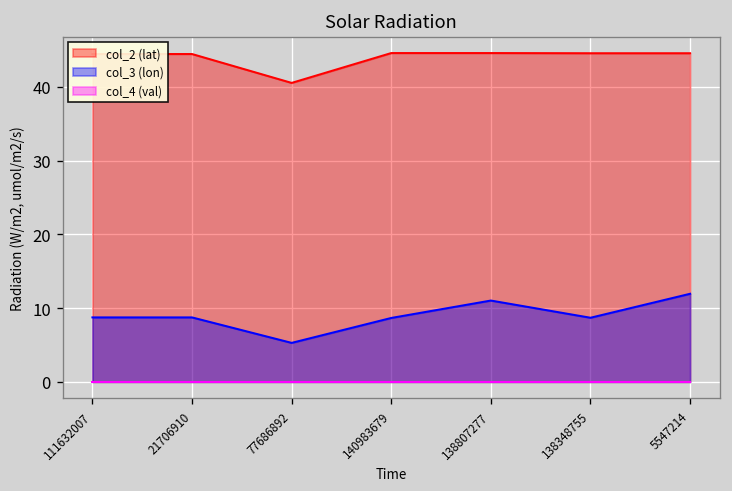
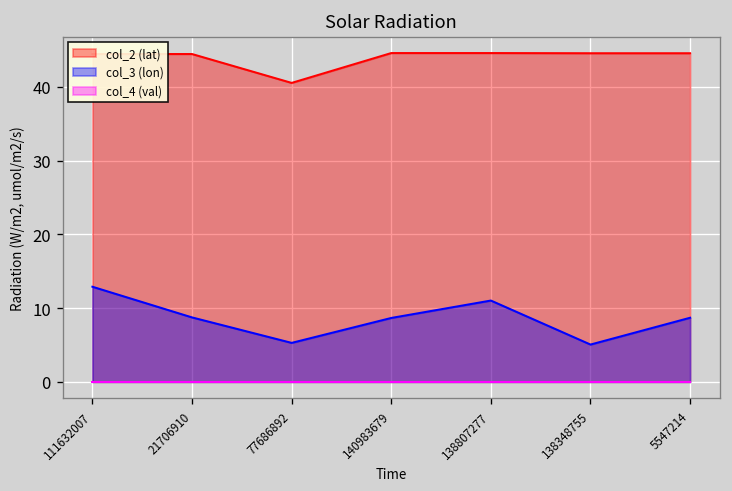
col_3 (lon), 111632007: 9 -> 13
col_3 (lon), 138348755: 9 -> 5
col_3 (lon), 5547214: 12 -> 9
